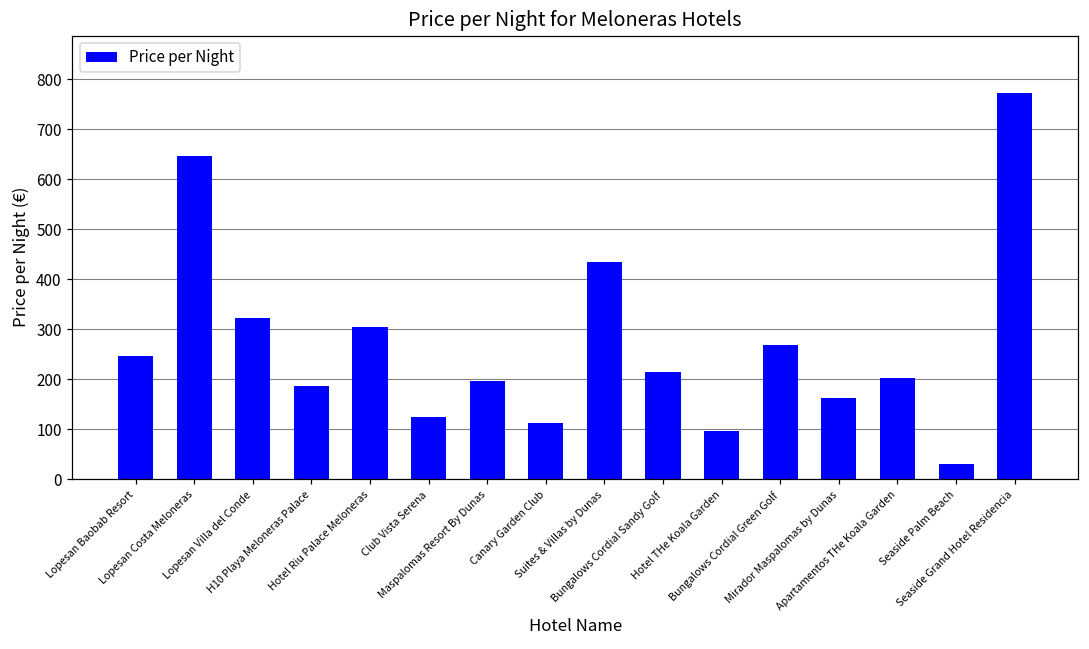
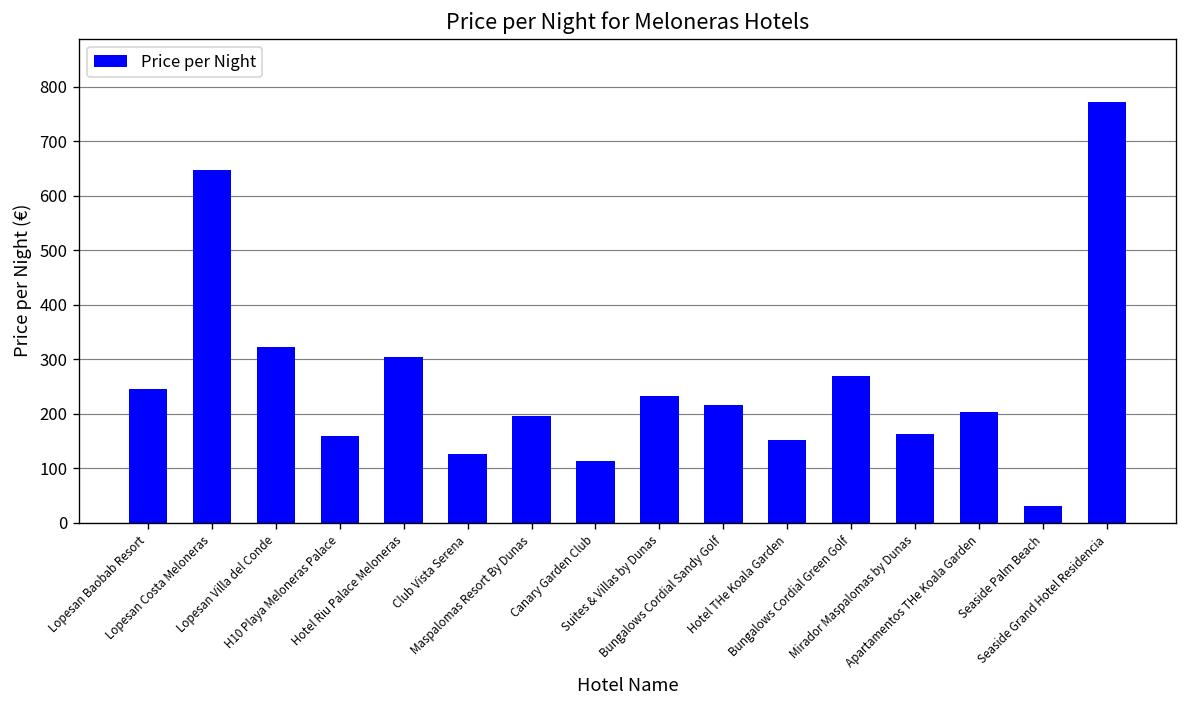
H10 Playa Meloneras Palace: 190 -> 160
Suites & Villas by Dunas: 430 -> 230
Hotel THe Koala Garden: 100 -> 150
